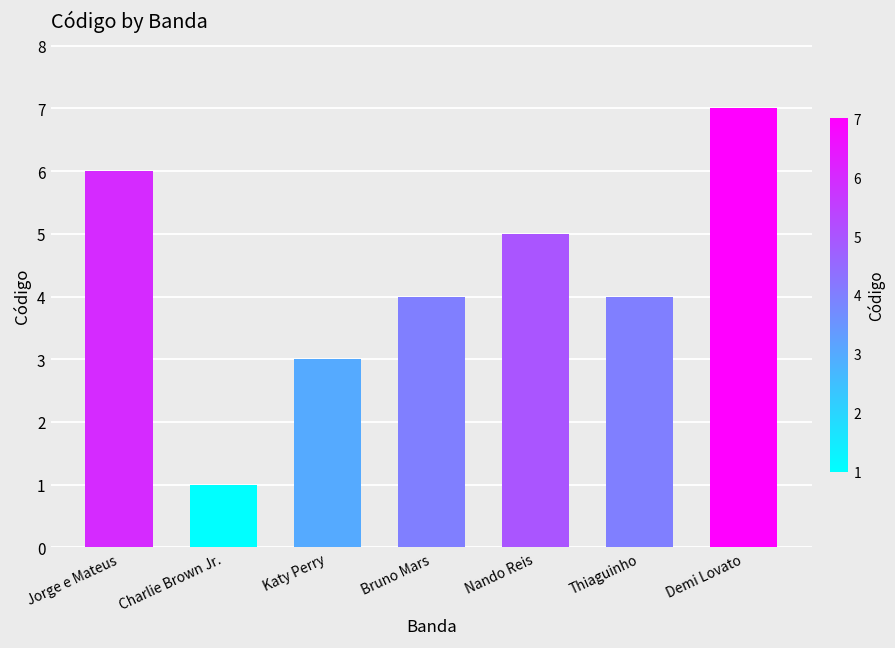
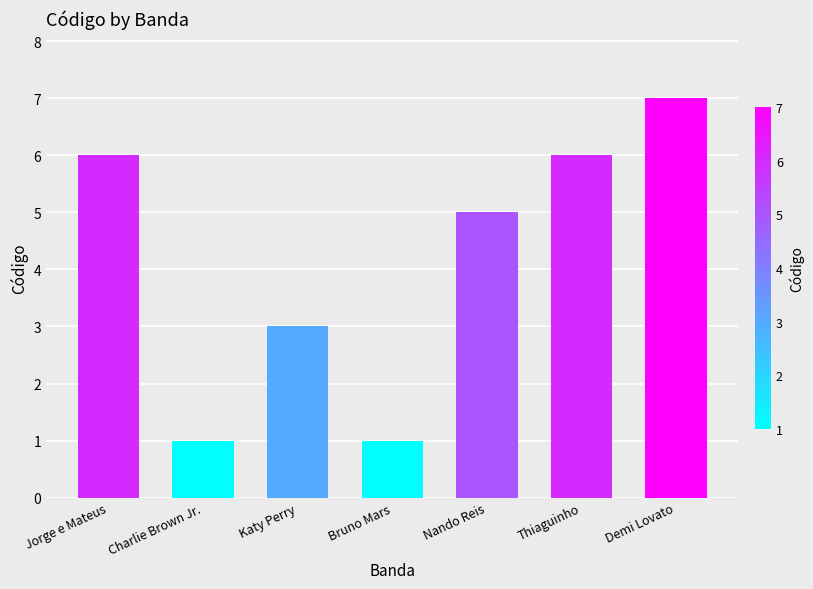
Bruno Mars: 4 -> 1
Thiaguinho: 4 -> 6
